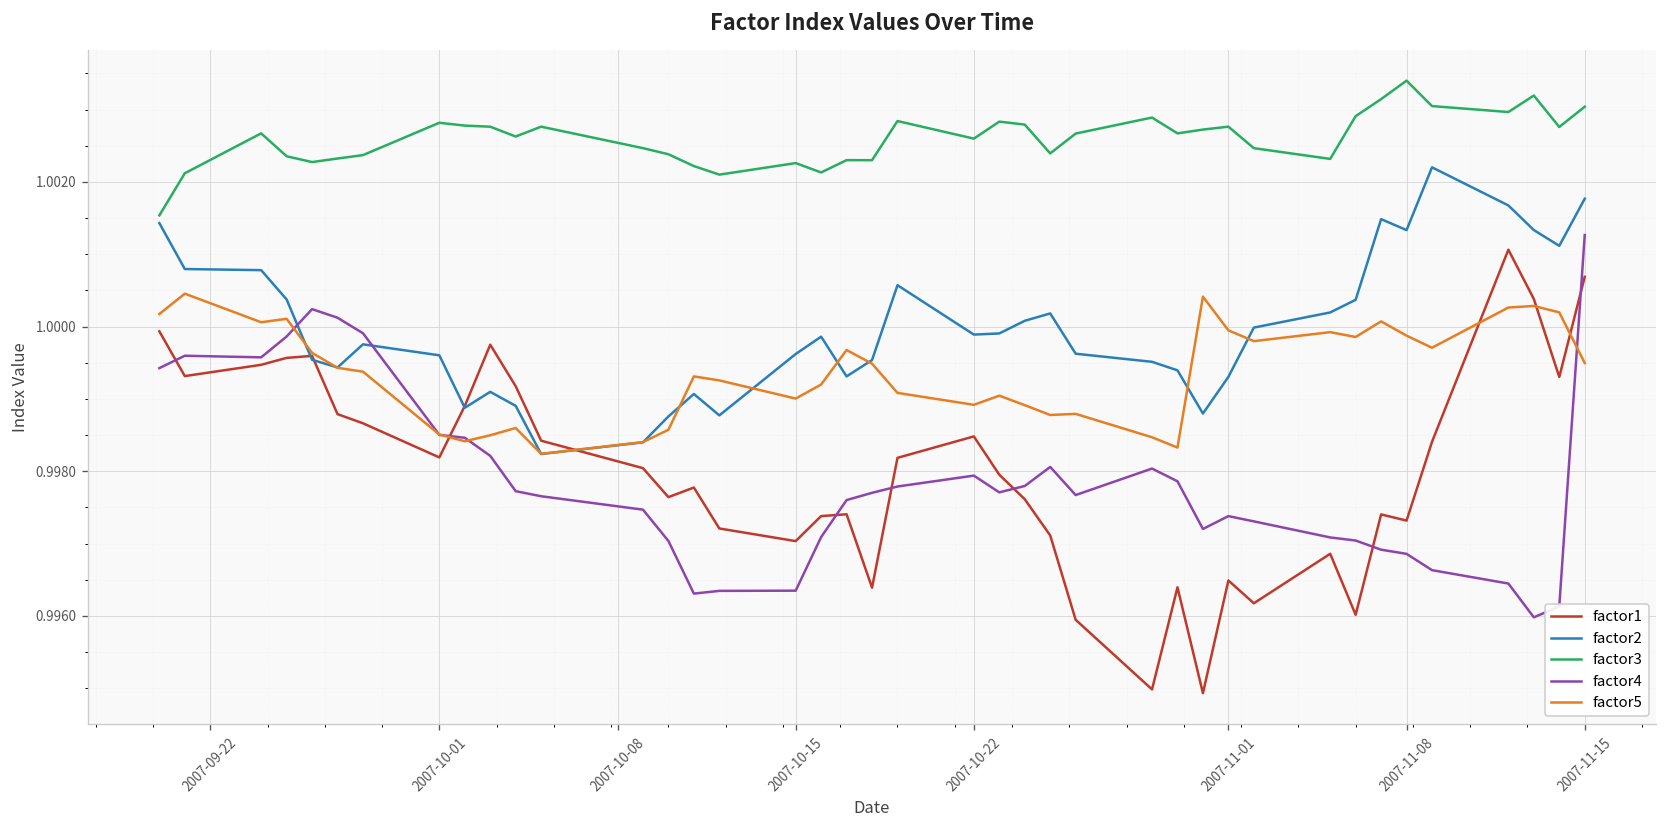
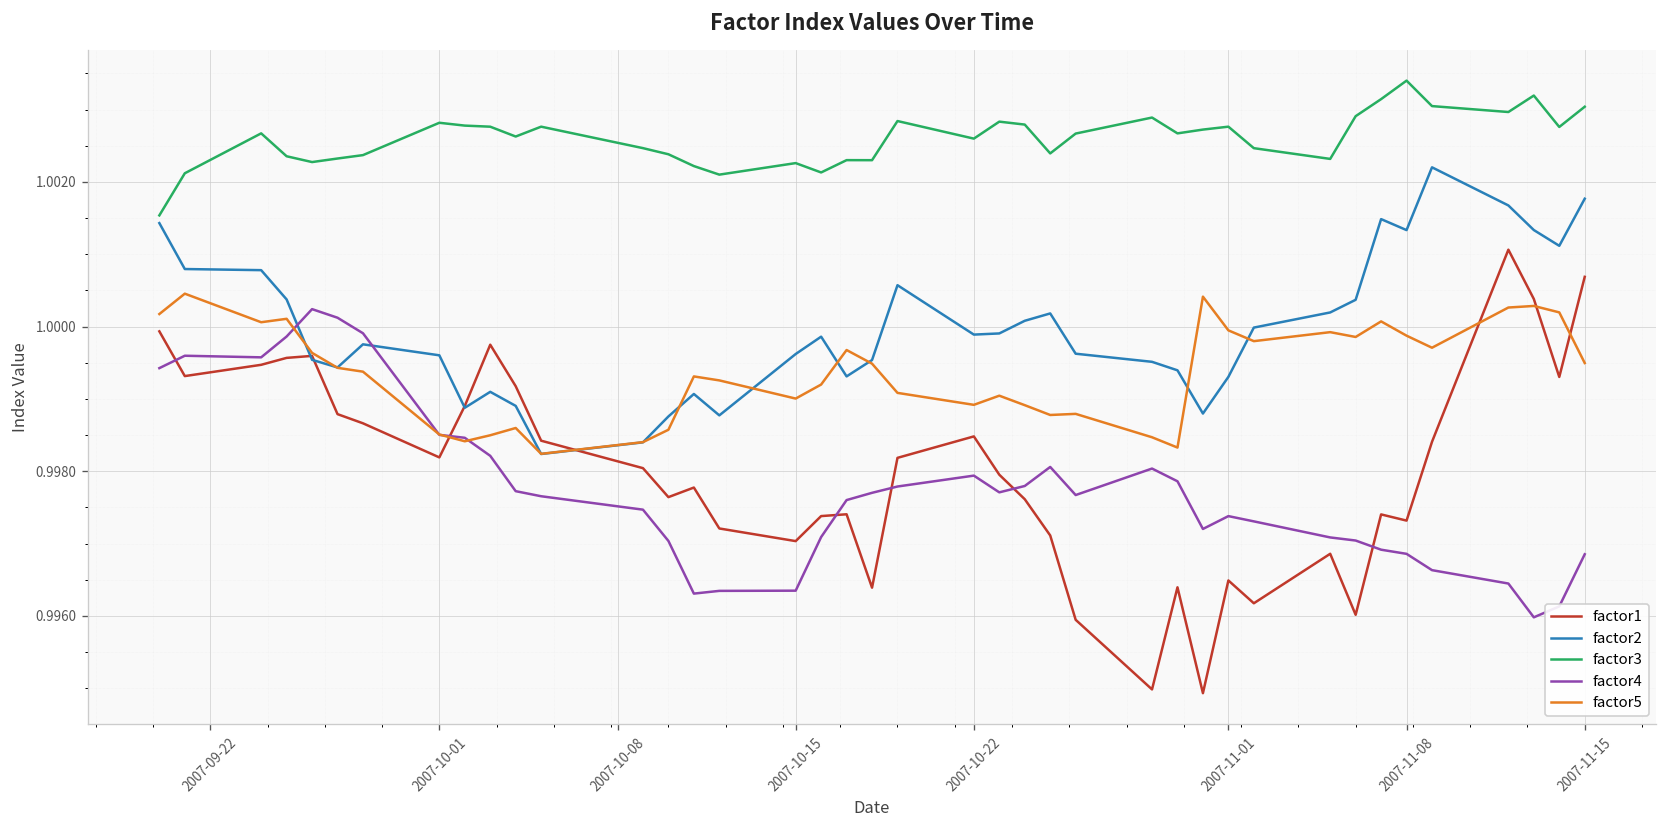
factor4, 2007-11-15: 1.0013 -> 0.9969
